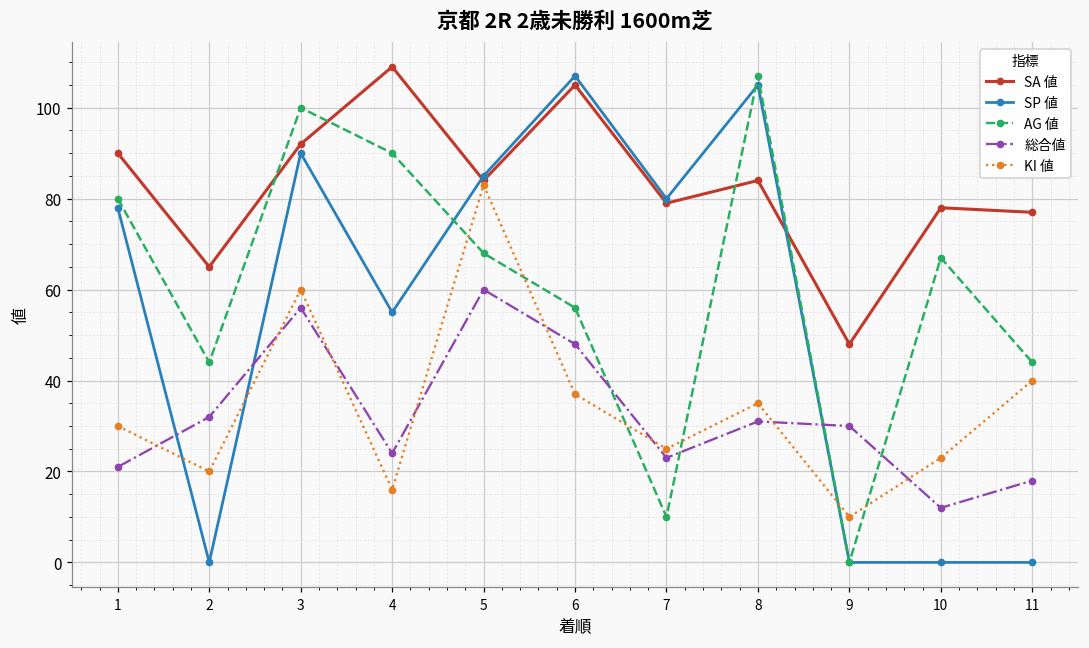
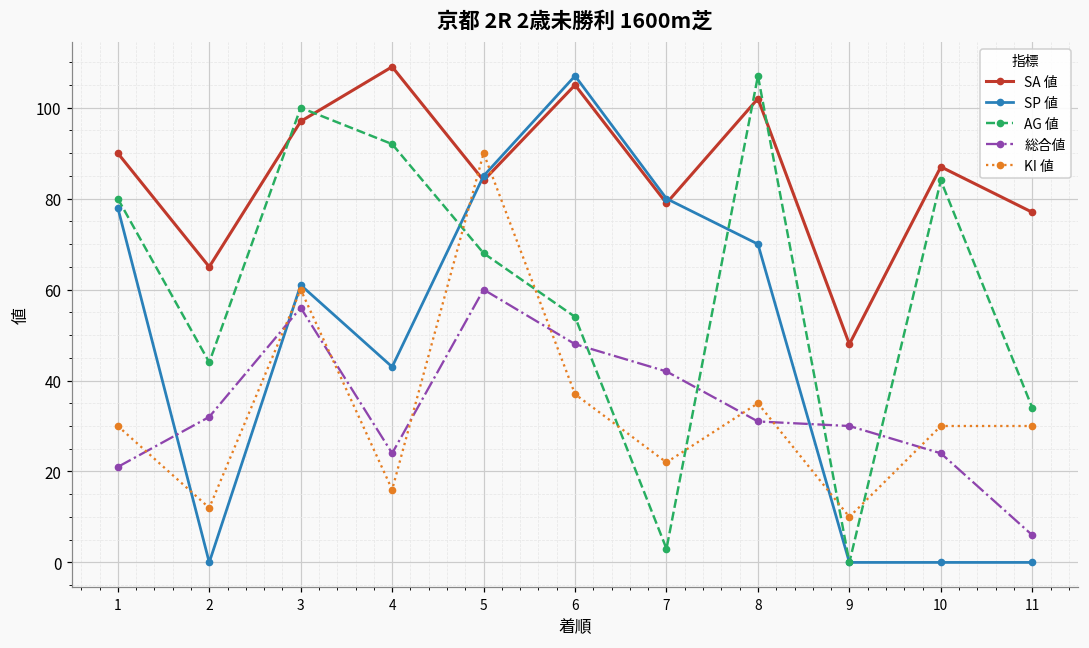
KI 値, 2: 20 -> 12
SA 値, 3: 92 -> 97
SP 値, 3: 90 -> 61
SP 値, 4: 55 -> 43
AG 値, 4: 90 -> 92
KI 値, 5: 83 -> 90
AG 値, 6: 56 -> 54
AG 値, 7: 10 -> 3
総合値, 7: 23 -> 42
KI 値, 7: 25 -> 22
SA 値, 8: 84 -> 102
SP 値, 8: 105 -> 70
SA 値, 10: 78 -> 87
AG 値, 10: 67 -> 84
総合値, 10: 12 -> 24
KI 値, 10: 23 -> 30
AG 値, 11: 44 -> 34
総合値, 11: 18 -> 6
KI 値, 11: 40 -> 30
